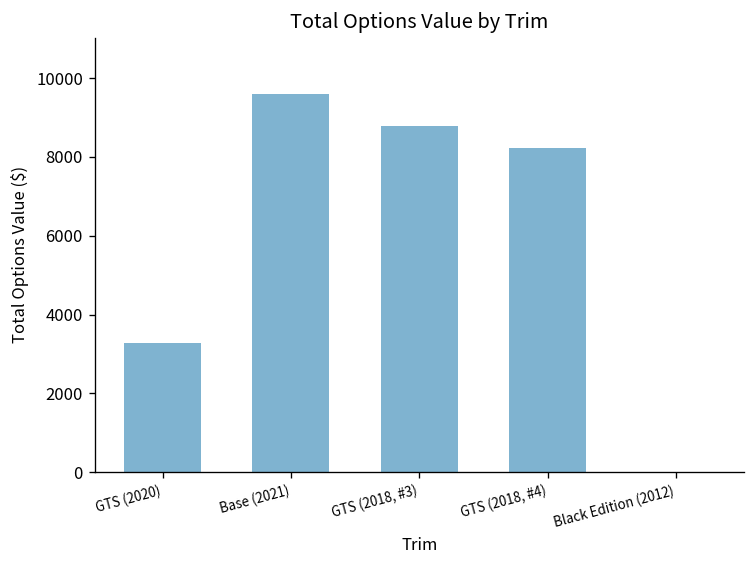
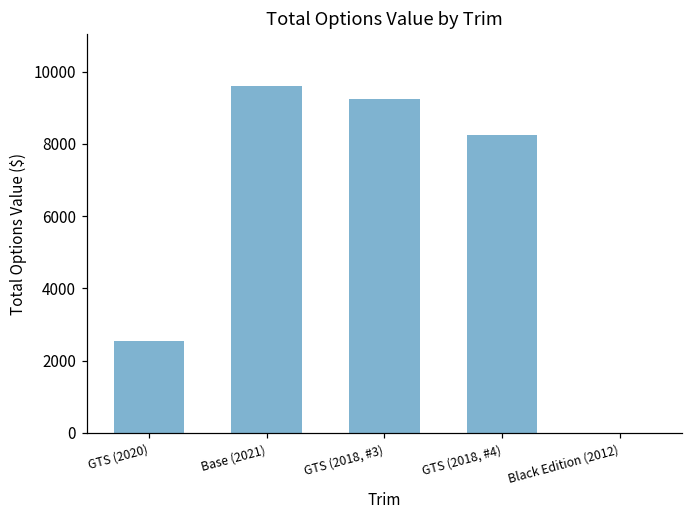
GTS (2020): 3300 -> 2500
GTS (2018, #3): 8800 -> 9300
